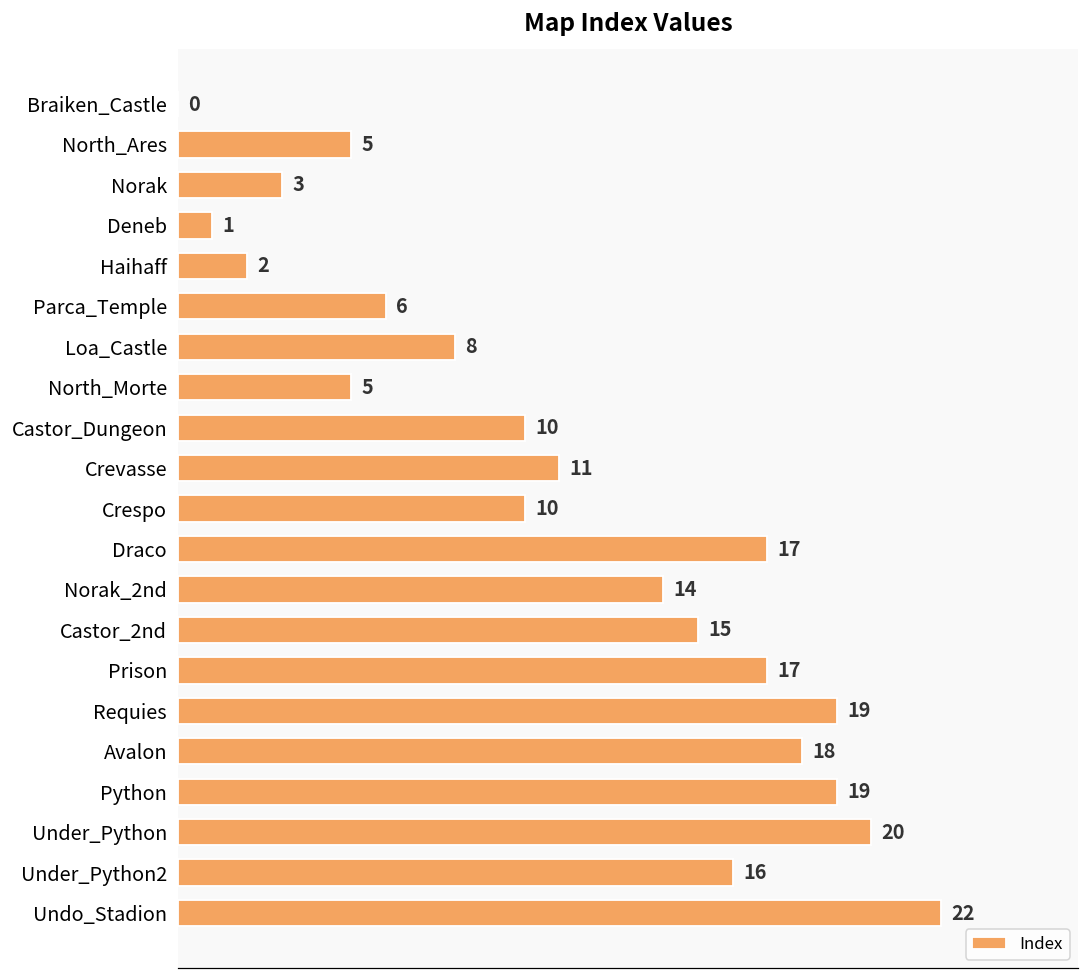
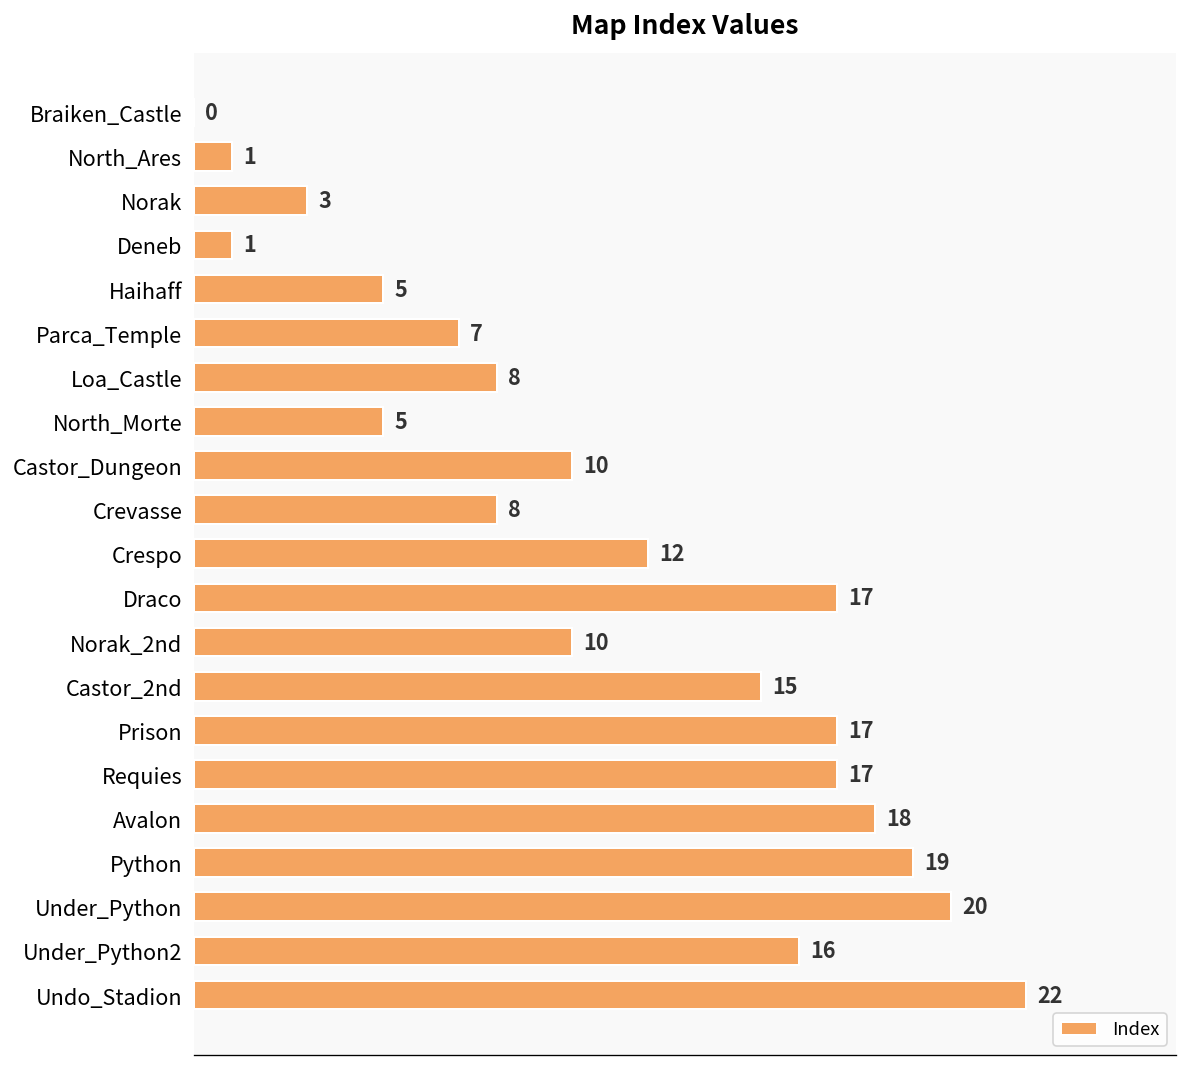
North_Ares: 5 -> 1
Haihaff: 2 -> 5
Parca_Temple: 6 -> 7
Crevasse: 11 -> 8
Crespo: 10 -> 12
Norak_2nd: 14 -> 10
Requies: 19 -> 17
